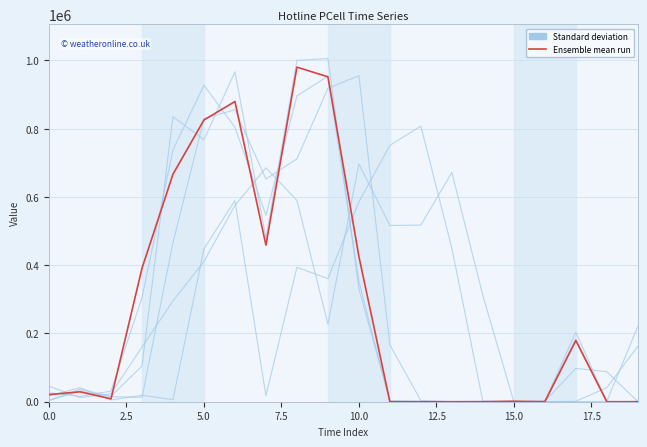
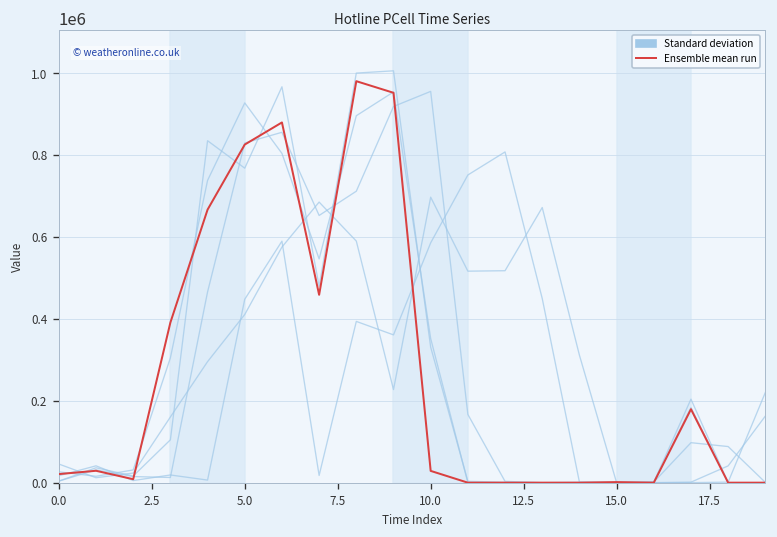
Ensemble mean run, 10.0: 430000 -> 30000
